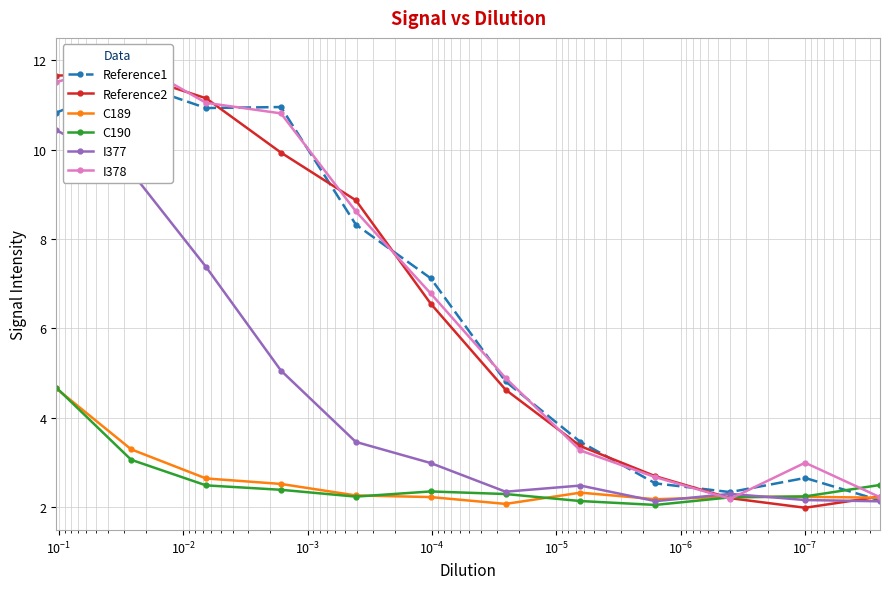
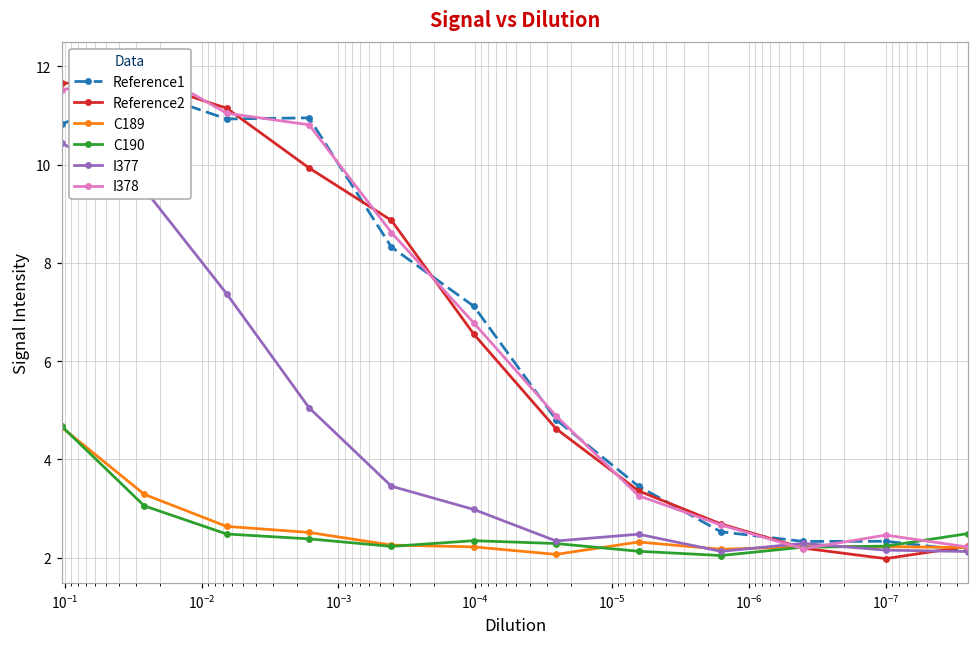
Reference1, 10^-7: 2.6 -> 2.3
I378, 10^-7: 3.0 -> 2.5
